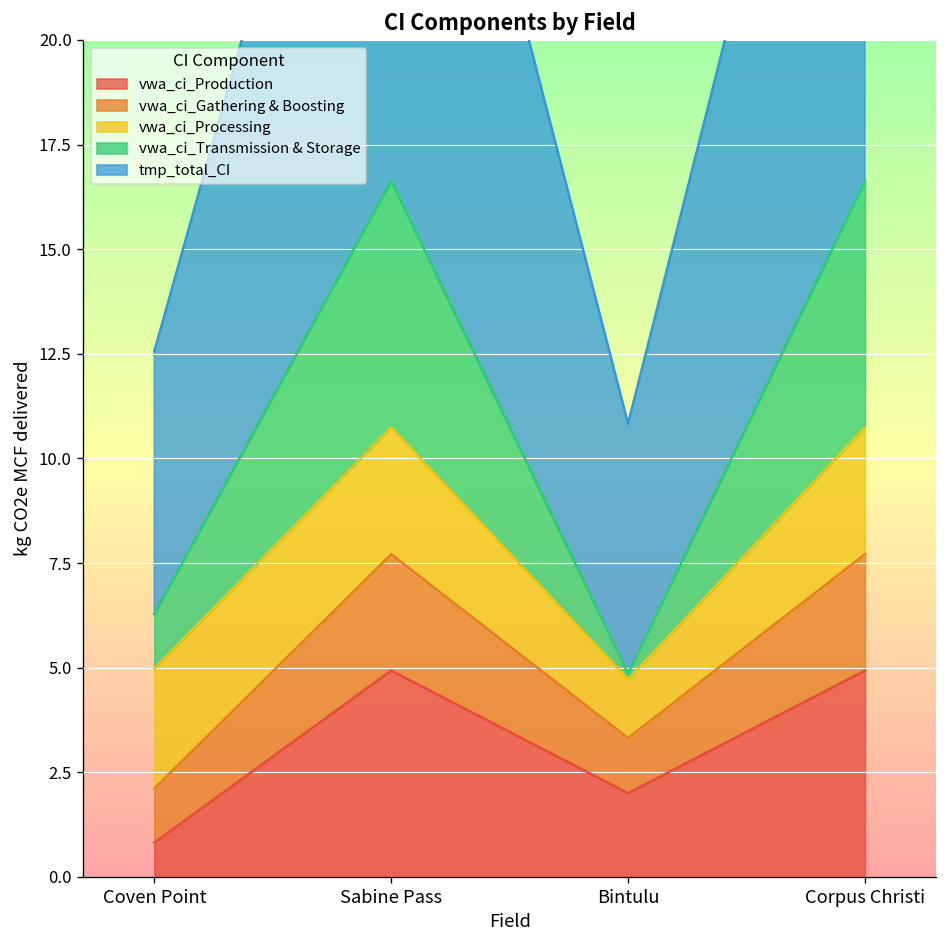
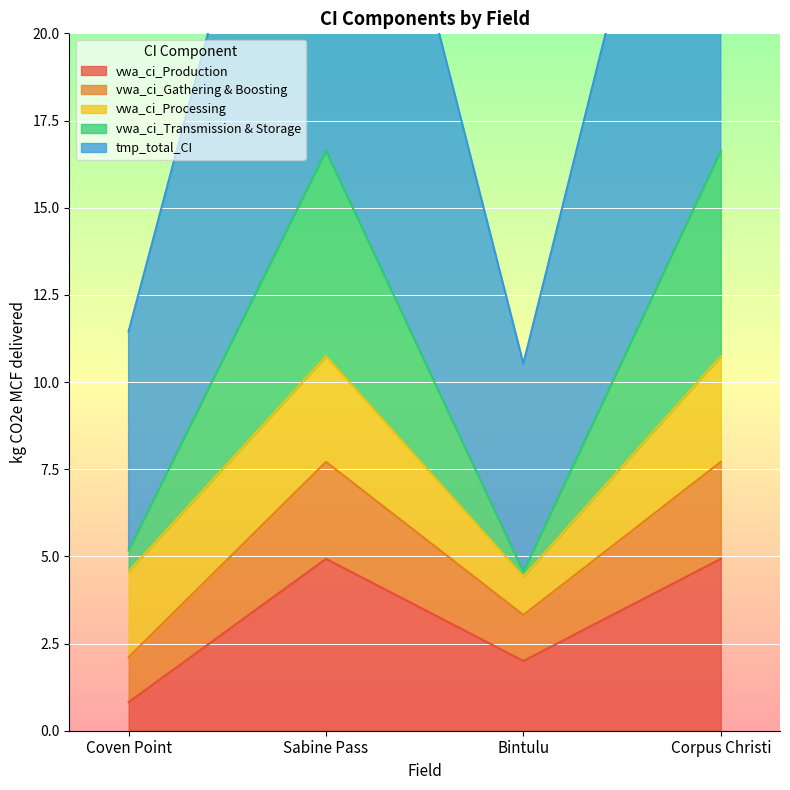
vwa_ci_Processing, Coven Point: 2.9 -> 2.5
vwa_ci_Transmission & Storage, Coven Point: 1.3 -> 0.6
vwa_ci_Processing, Bintulu: 1.4 -> 1.1
